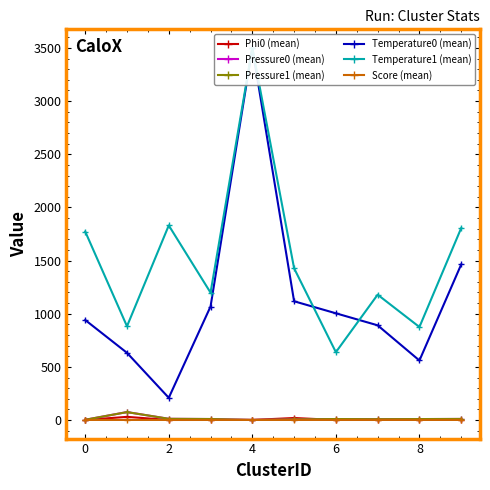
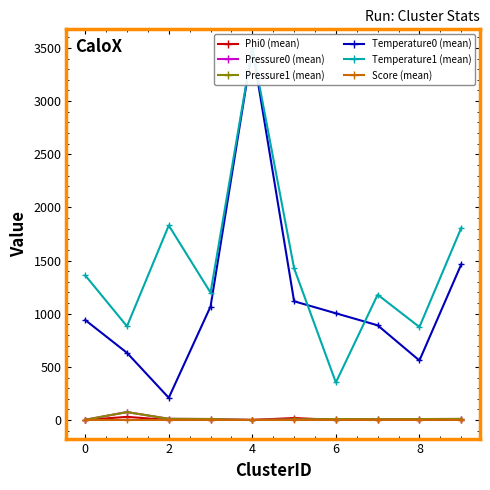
Temperature1 (mean), 0: 1770 -> 1360
Temperature1 (mean), 6: 640 -> 350
